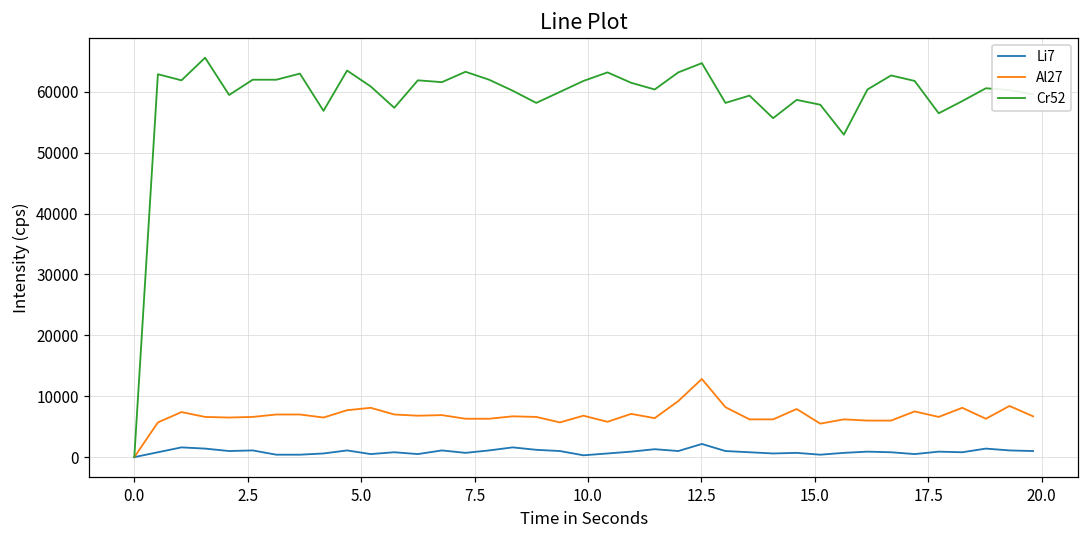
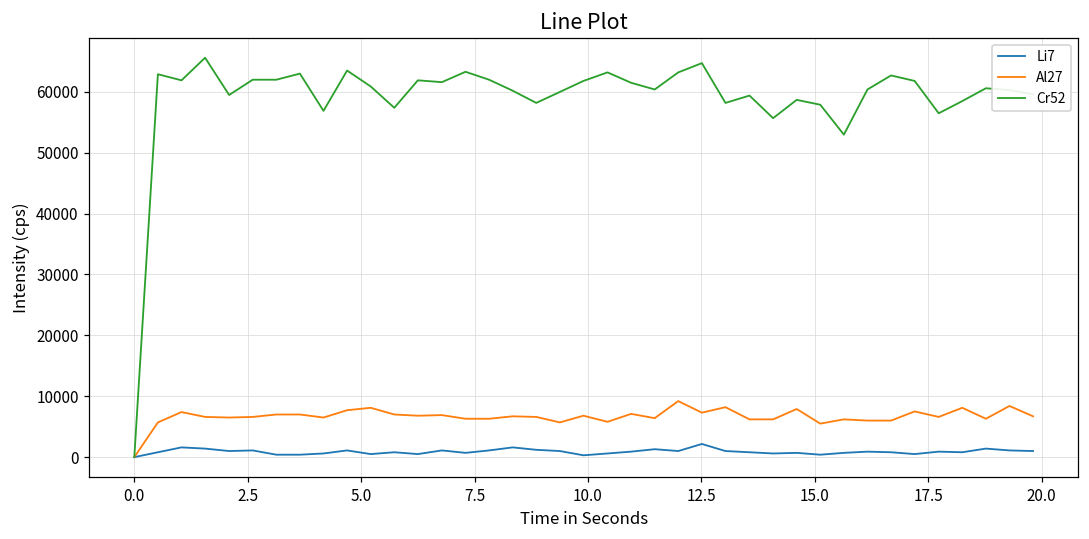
Al27, 12.5: 13000 -> 7000
